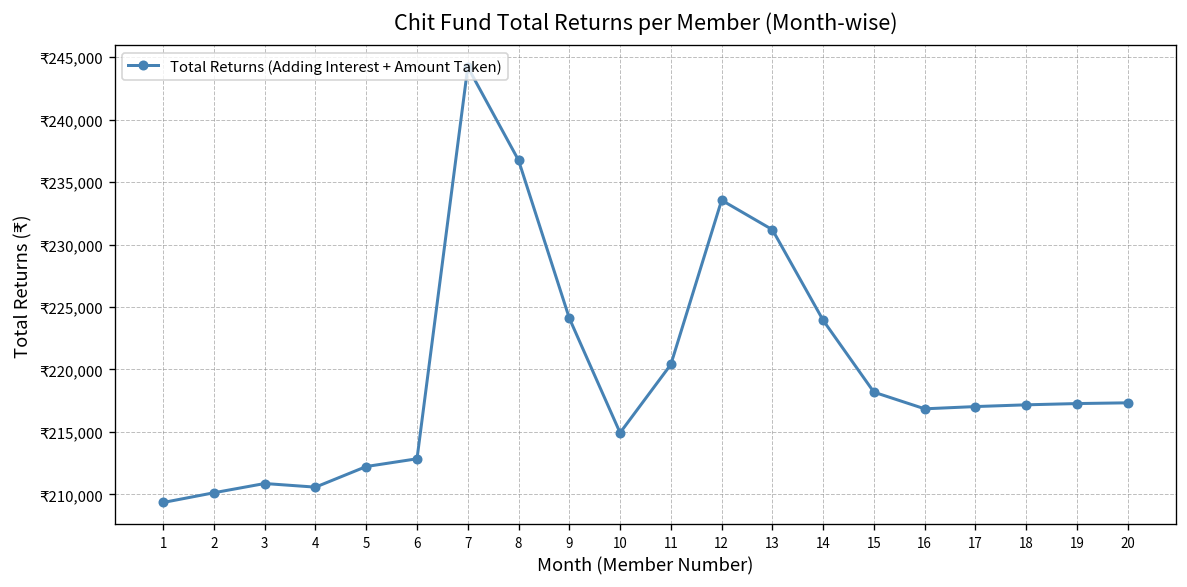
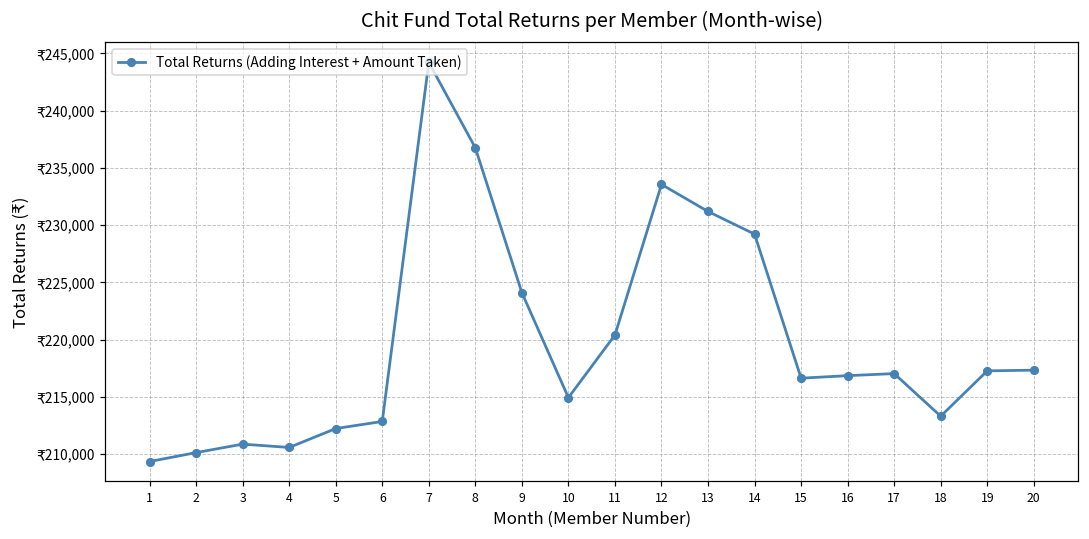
14: ₹223,900 -> ₹229,200
15: ₹218,200 -> ₹216,600
18: ₹217,200 -> ₹213,300
